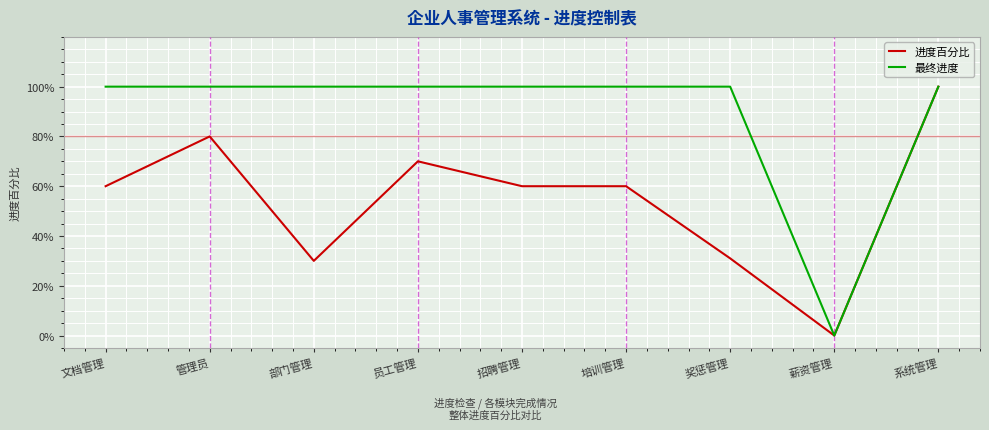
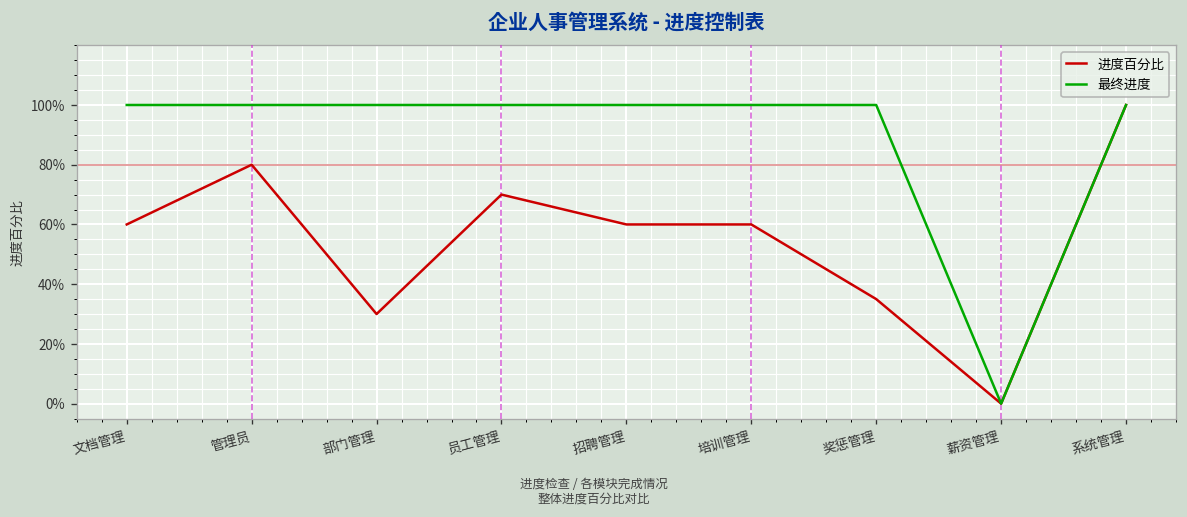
进度百分比, 奖惩管理: 31% -> 35%
